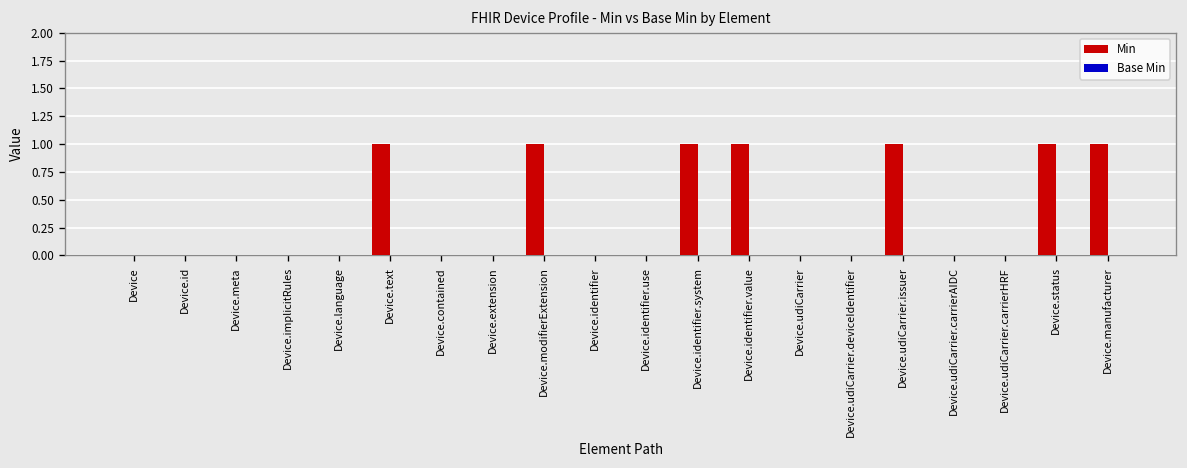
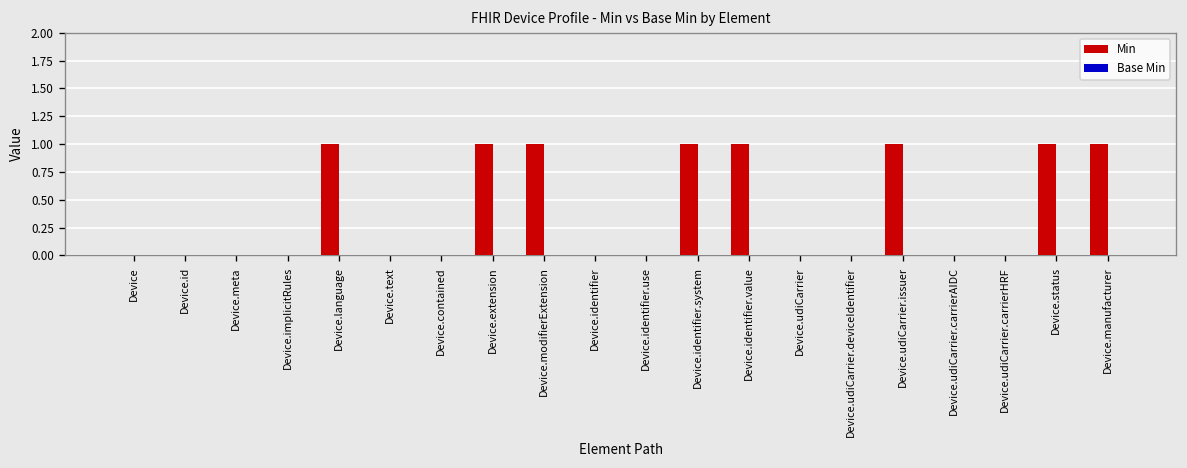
Min, Device.language: 0 -> 1
Min, Device.text: 1 -> 0
Min, Device.extension: 0 -> 1
